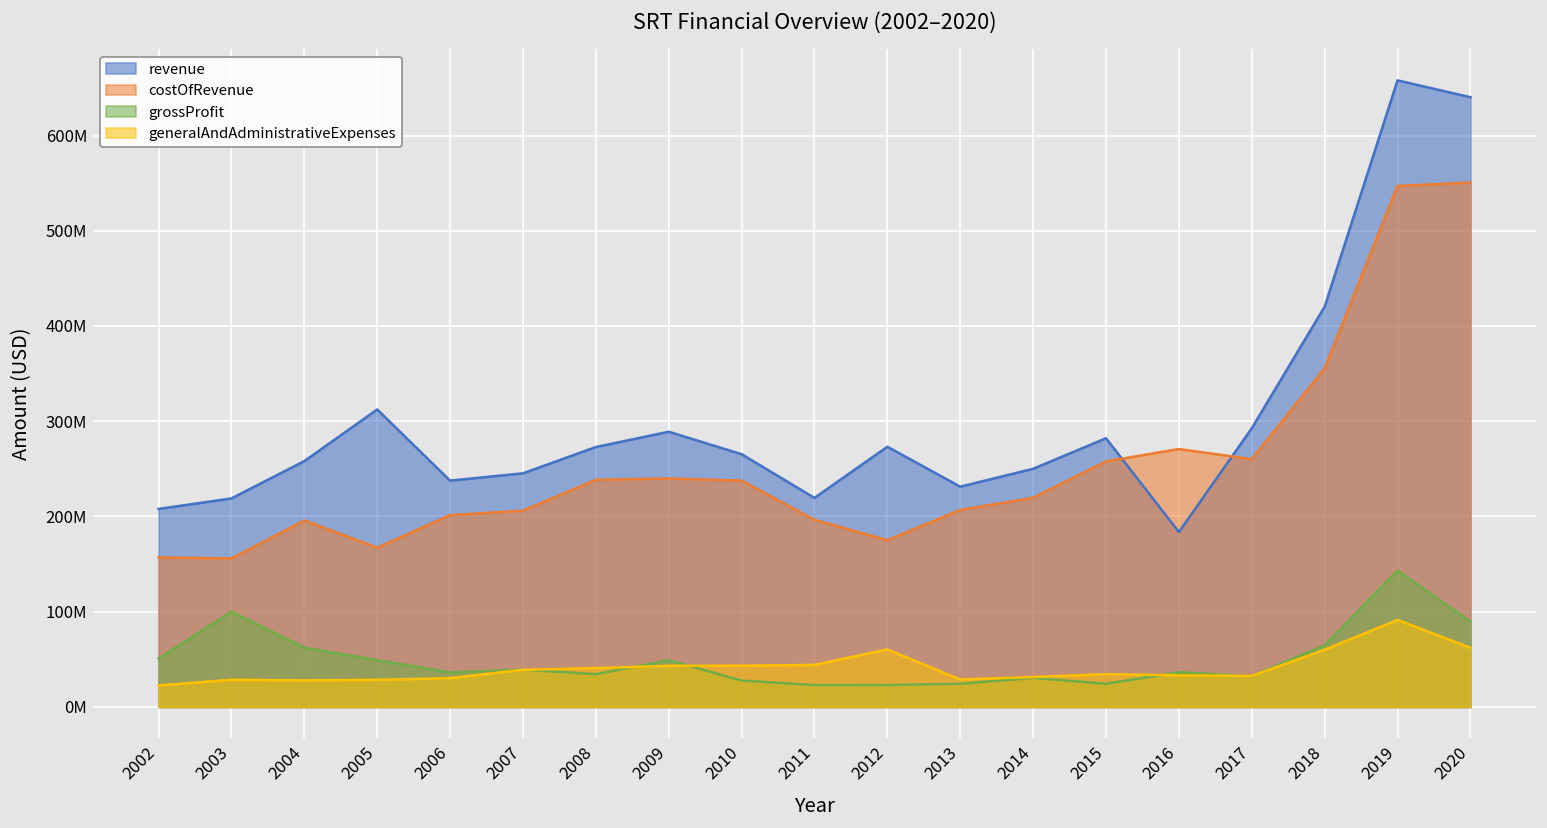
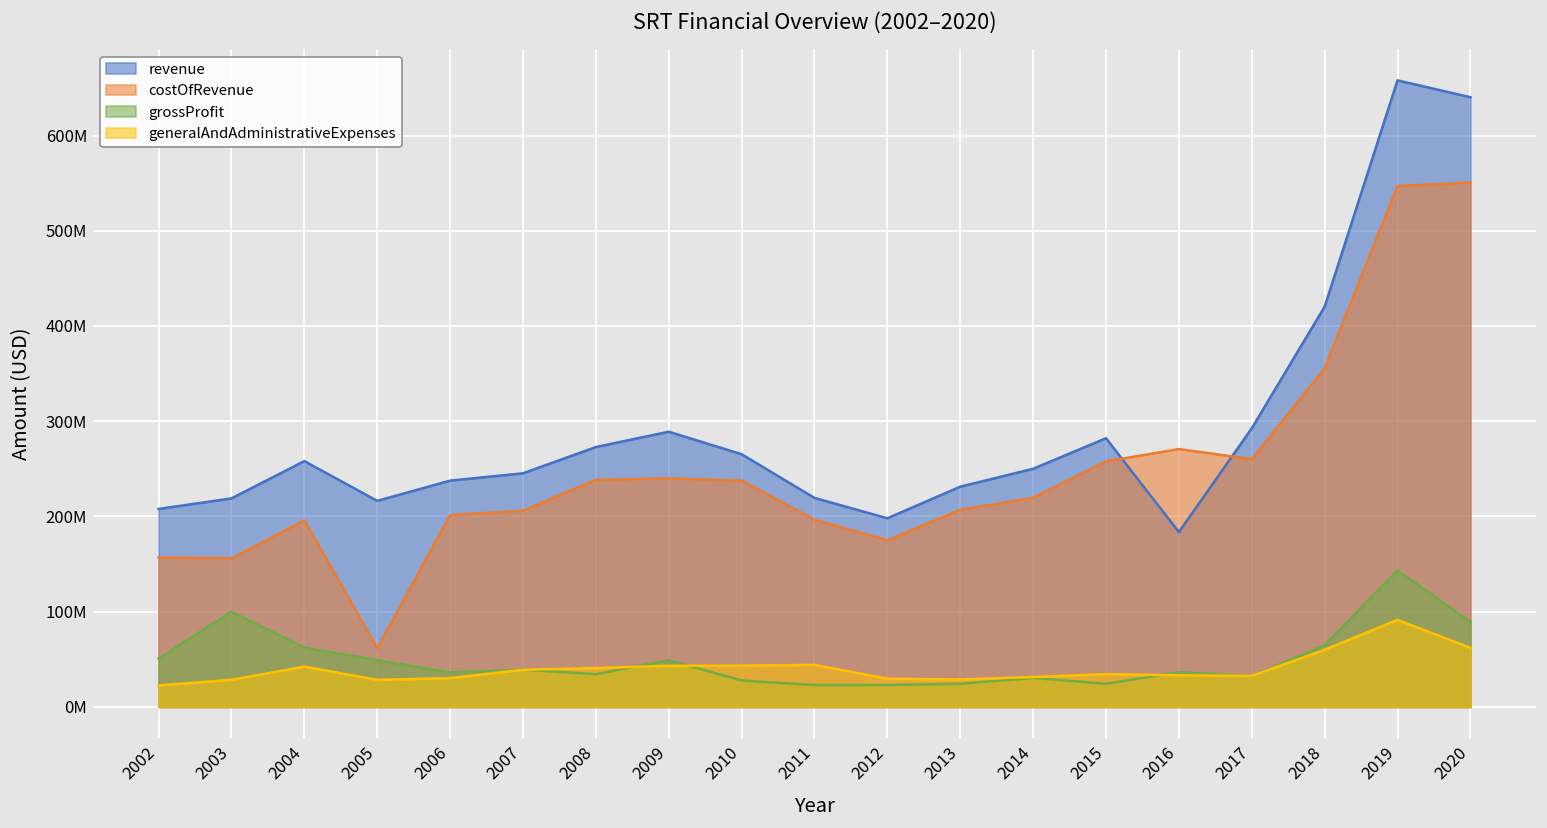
generalAndAdministrativeExpenses, 2004: 30000000 -> 40000000
revenue, 2005: 310000000 -> 220000000
costOfRevenue, 2005: 170000000 -> 60000000
revenue, 2012: 270000000 -> 200000000
generalAndAdministrativeExpenses, 2012: 60000000 -> 30000000
